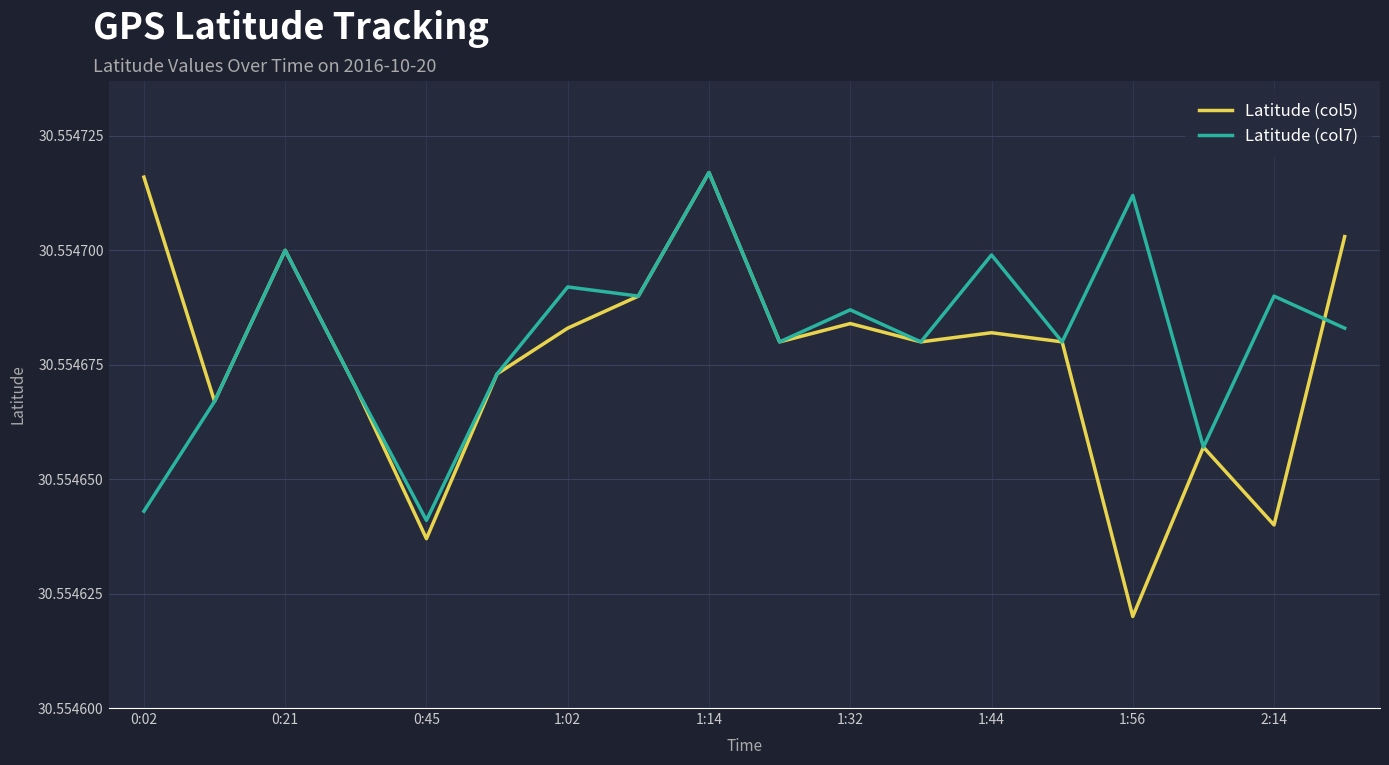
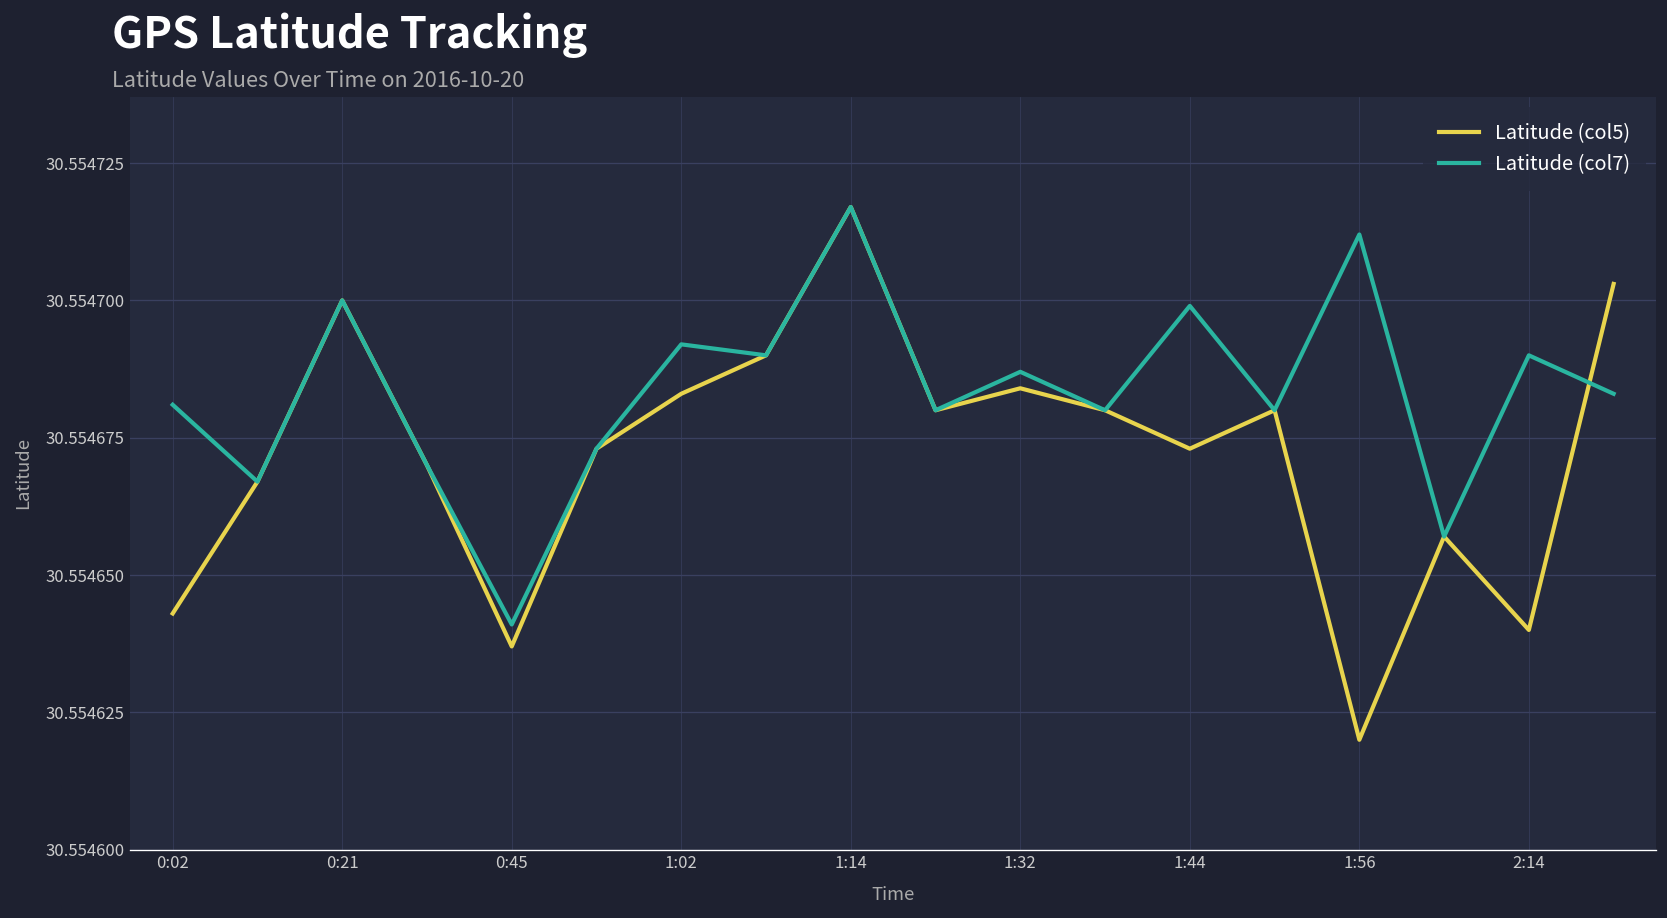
Latitude (col5), 0:02: 30.554716 -> 30.554643
Latitude (col7), 0:02: 30.554643 -> 30.554681
Latitude (col5), 1:44: 30.554682 -> 30.554673
